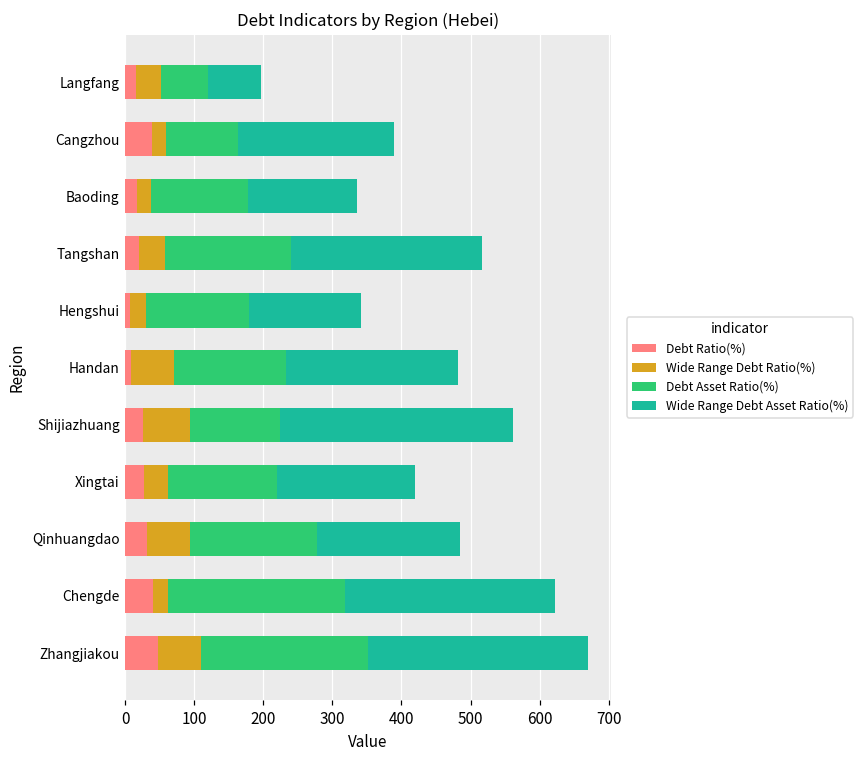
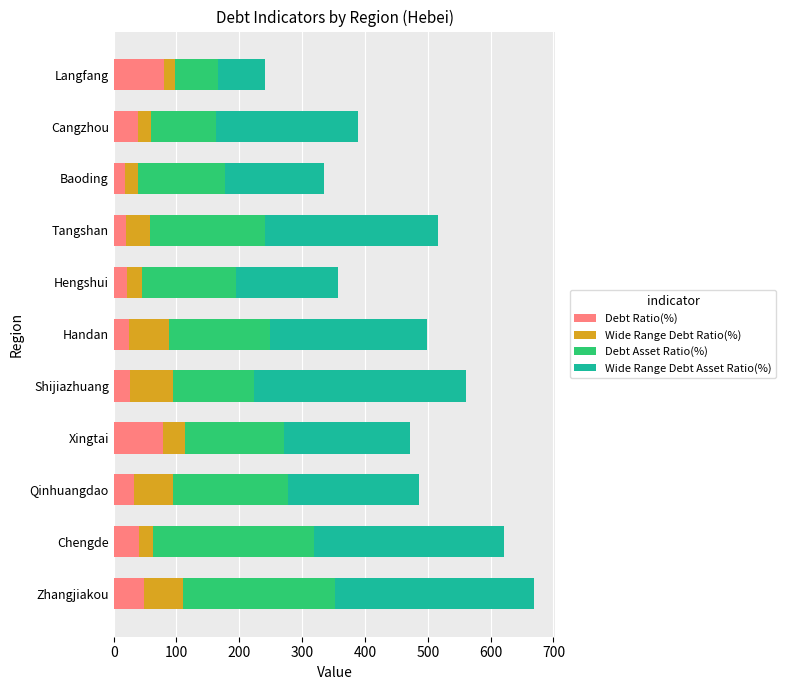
Debt Ratio(%), Langfang: 20 -> 80
Wide Range Debt Ratio(%), Langfang: 40 -> 20
Debt Ratio(%), Hengshui: 10 -> 20
Debt Ratio(%), Handan: 10 -> 20
Debt Ratio(%), Xingtai: 30 -> 80
